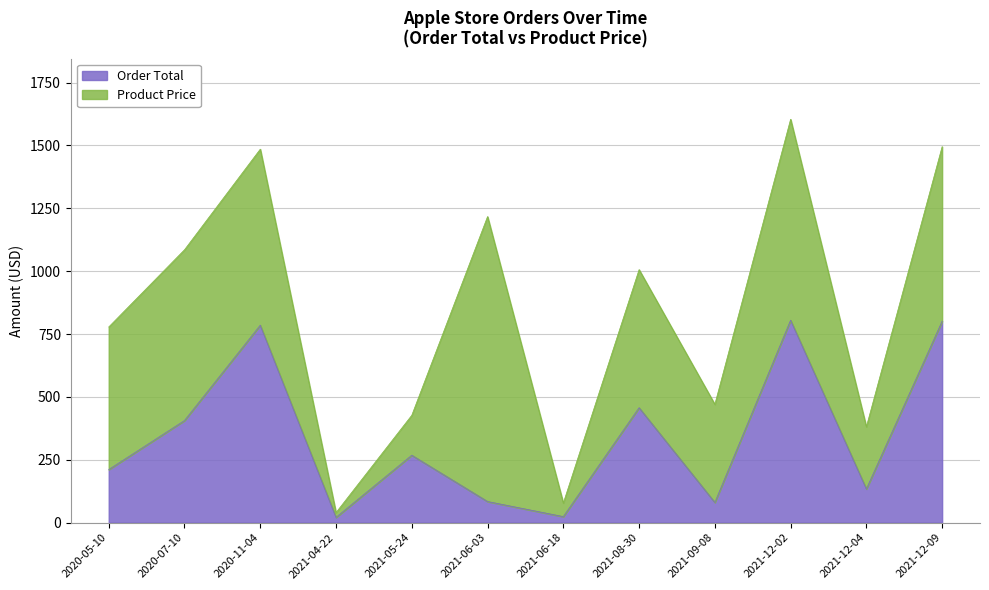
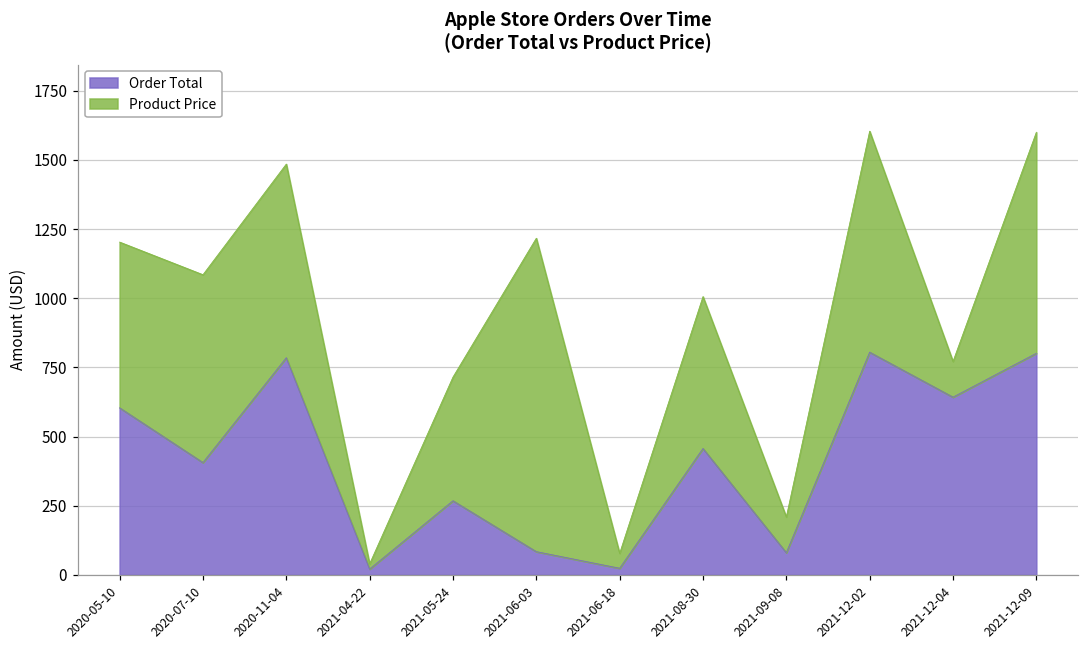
Order Total, 2020-05-10: 210 -> 600
Product Price, 2020-05-10: 570 -> 600
Product Price, 2021-05-24: 160 -> 450
Product Price, 2021-09-08: 390 -> 130
Order Total, 2021-12-04: 130 -> 640
Product Price, 2021-12-04: 250 -> 130
Product Price, 2021-12-09: 690 -> 800
